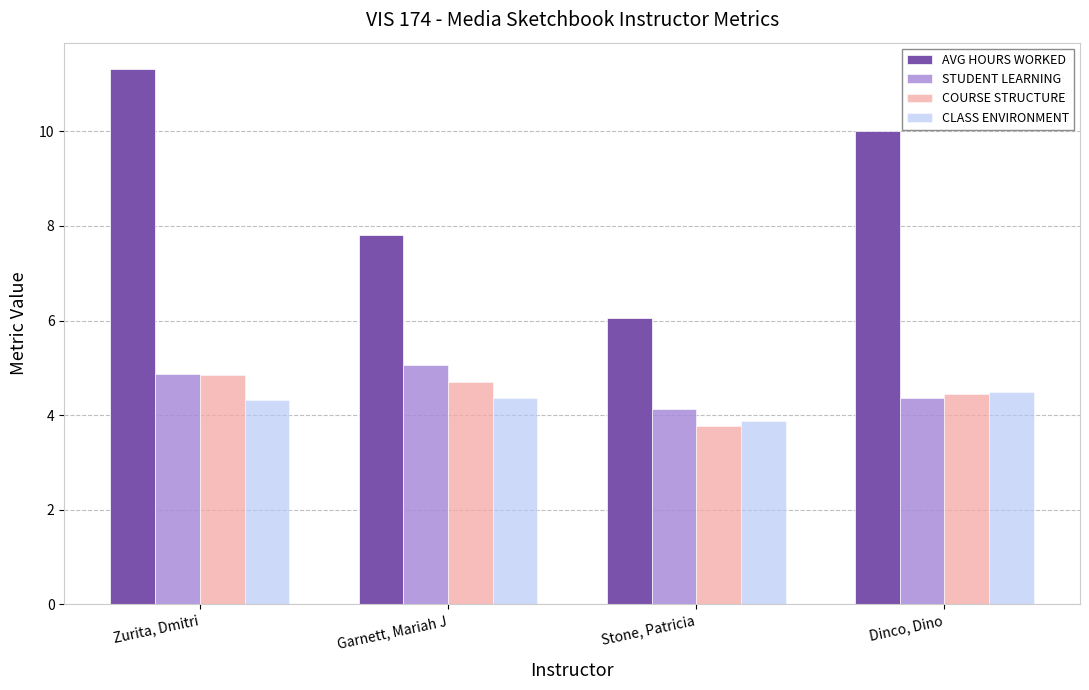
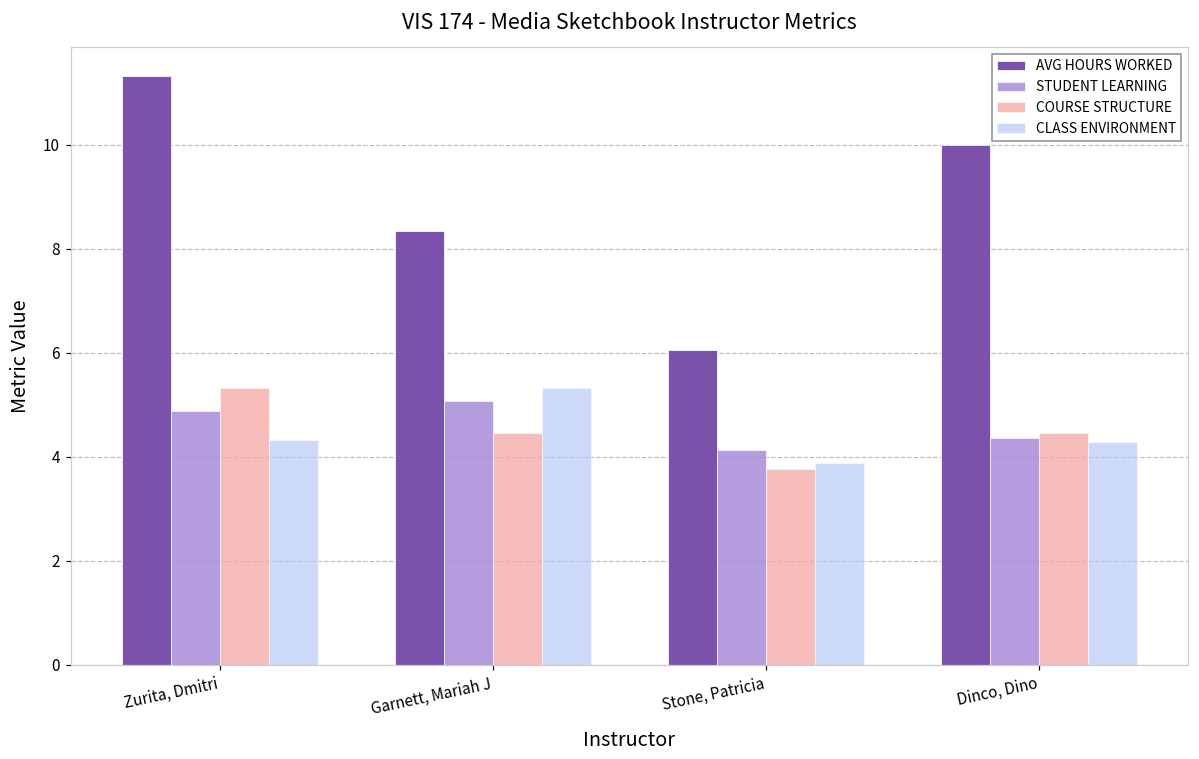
COURSE STRUCTURE, Zurita, Dmitri: 4.9 -> 5.3
AVG HOURS WORKED, Garnett, Mariah J: 7.8 -> 8.3
COURSE STRUCTURE, Garnett, Mariah J: 4.7 -> 4.5
CLASS ENVIRONMENT, Garnett, Mariah J: 4.4 -> 5.3
CLASS ENVIRONMENT, Dinco, Dino: 4.5 -> 4.3
